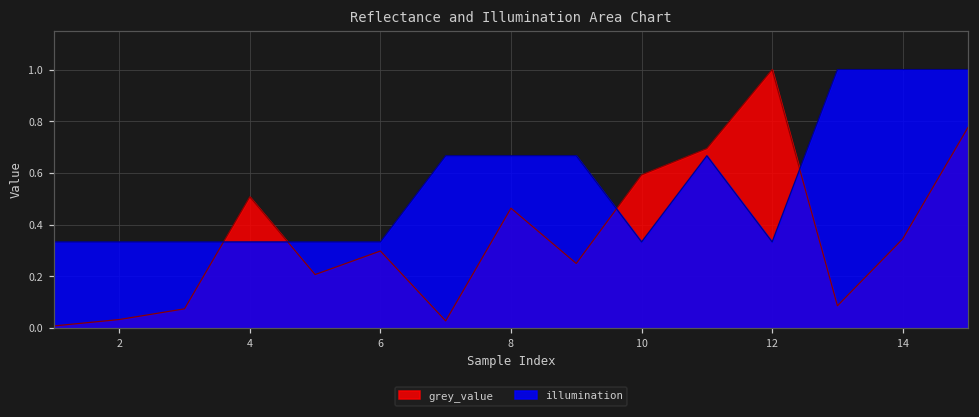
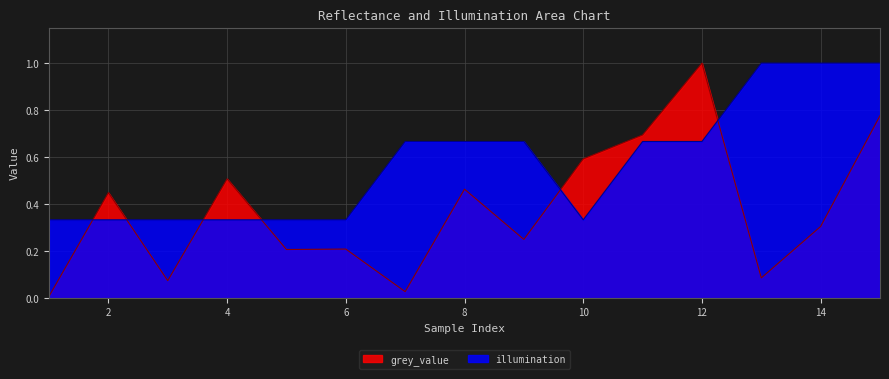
grey_value, 2: 0.03 -> 0.45
grey_value, 6: 0.30 -> 0.21
illumination, 12: 0.33 -> 0.67
grey_value, 14: 0.35 -> 0.31
